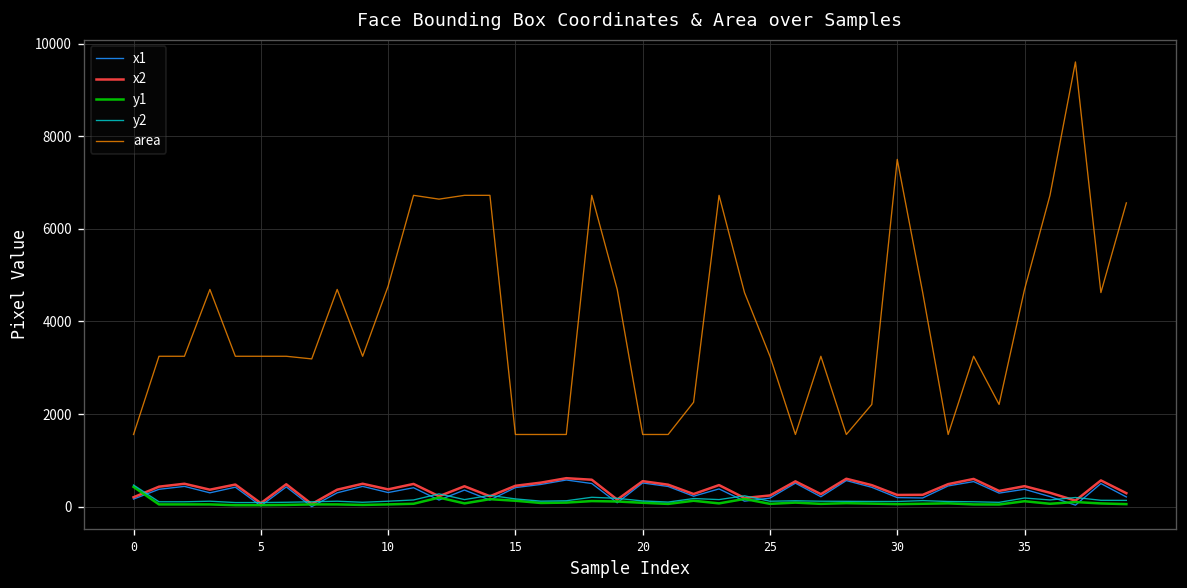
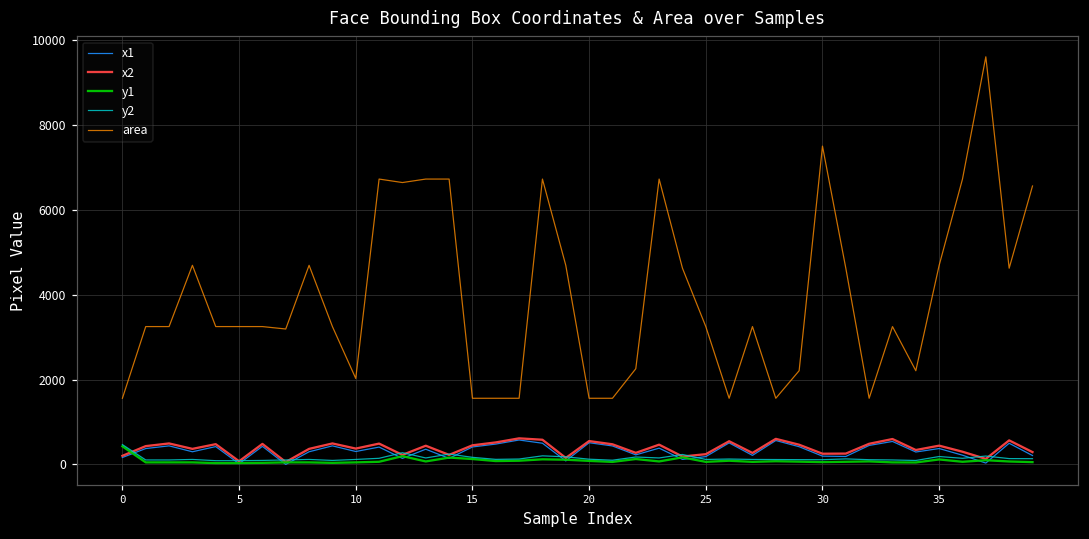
area, 10: 4800 -> 2000
